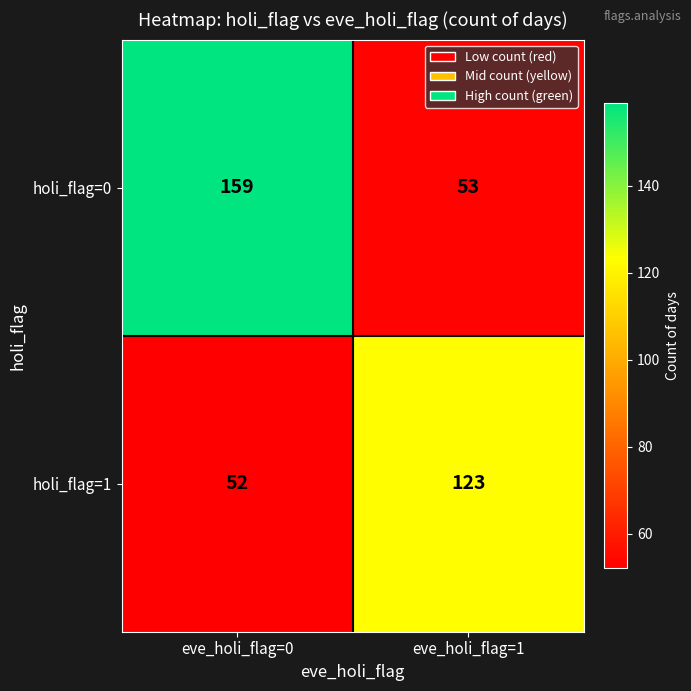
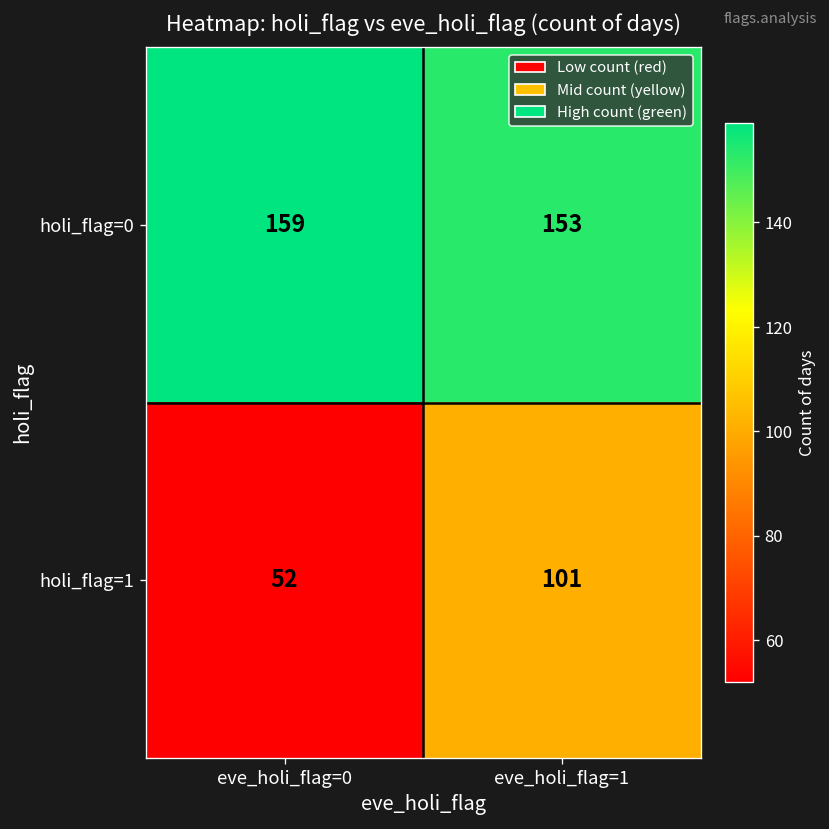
holi_flag=0, eve_holi_flag=1: 53 -> 153
holi_flag=1, eve_holi_flag=1: 123 -> 101
